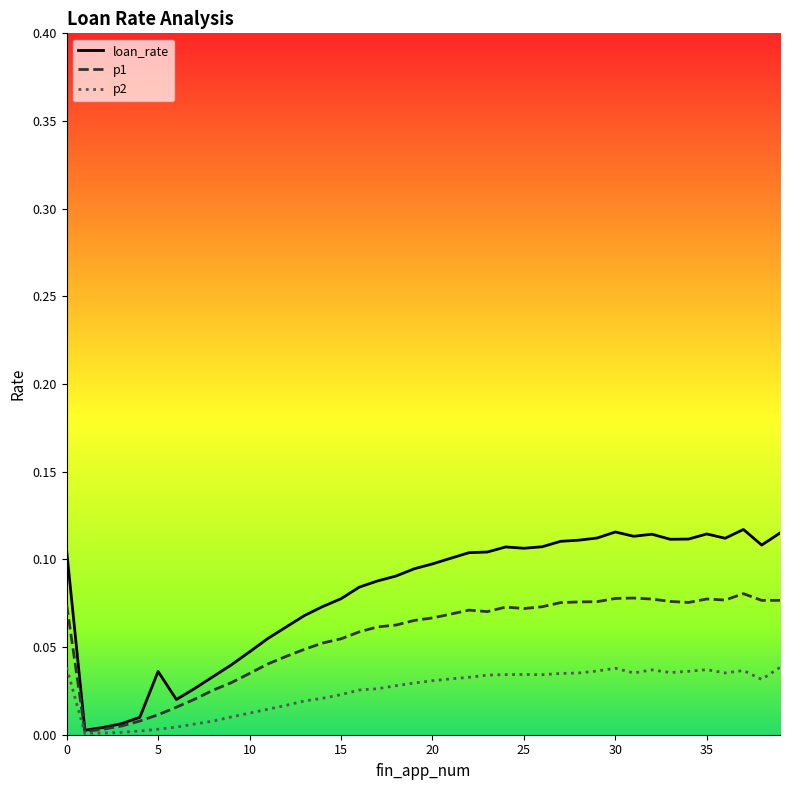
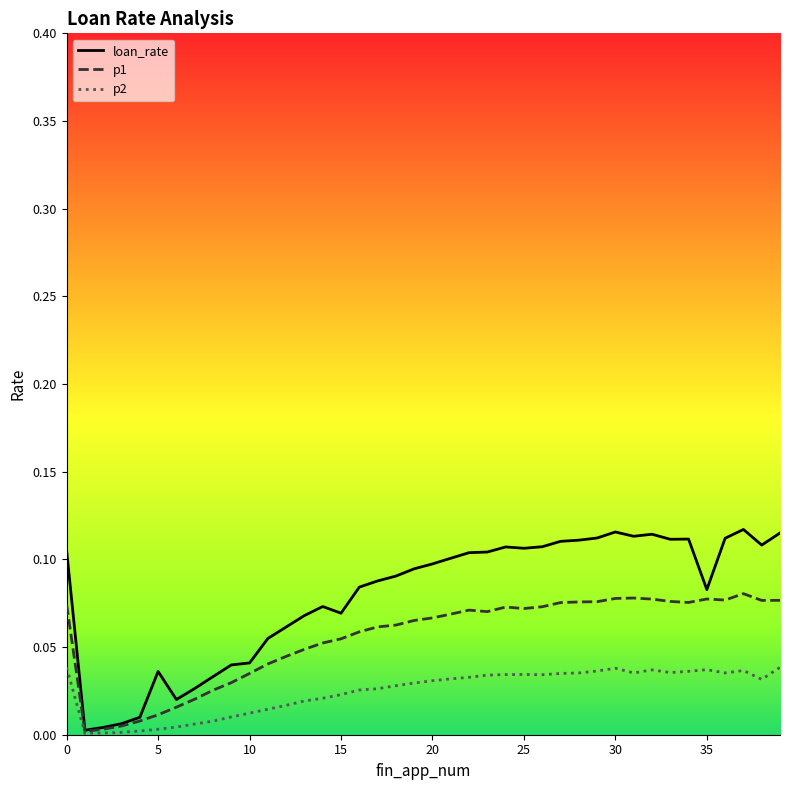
loan_rate, 10: 0.047 -> 0.041
loan_rate, 15: 0.078 -> 0.069
loan_rate, 35: 0.115 -> 0.083
